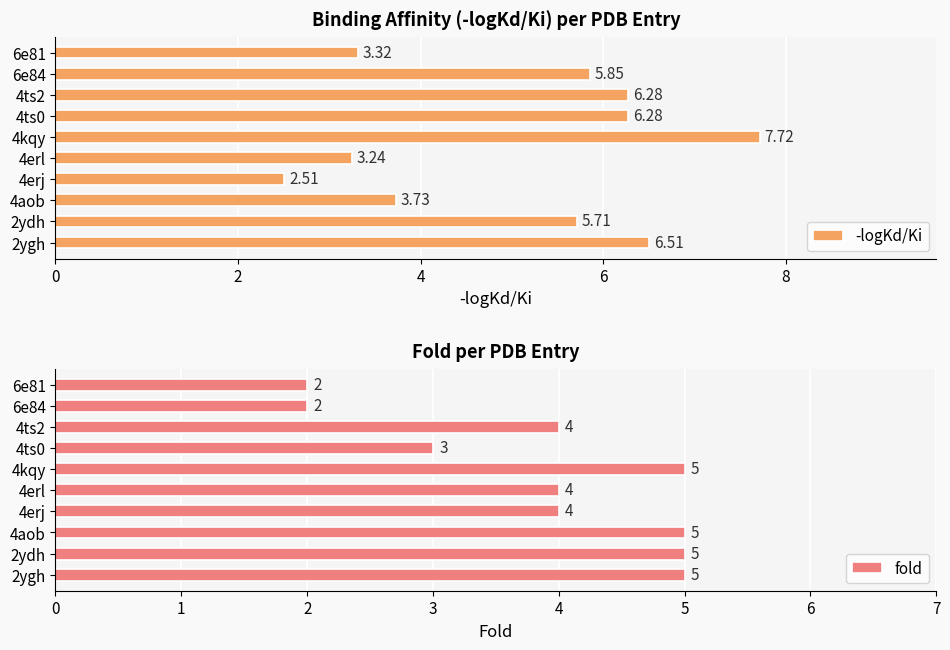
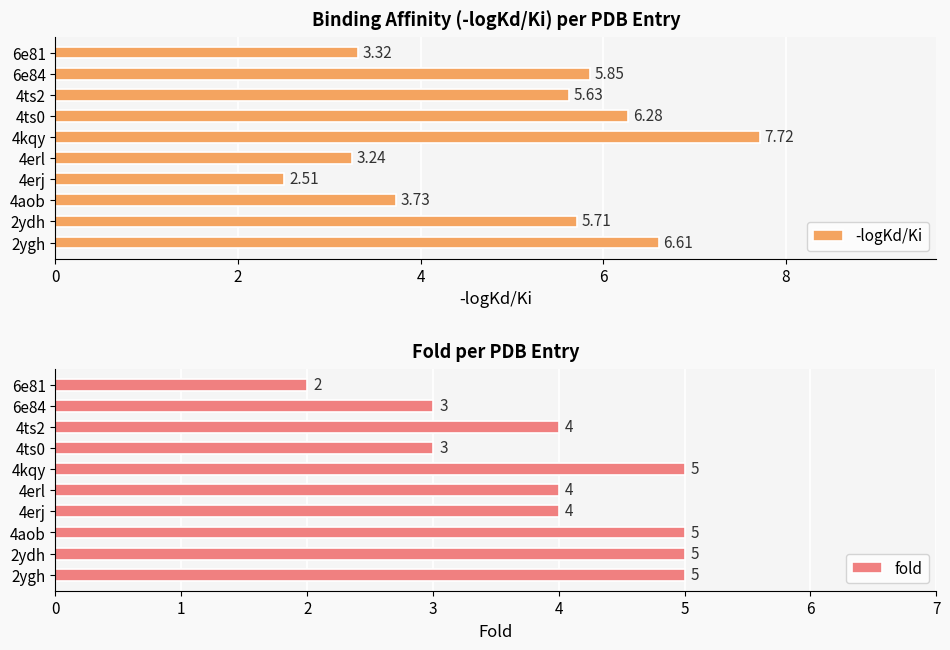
Binding Affinity (-logKd/Ki) per PDB Entry, 4ts2: 6.28 -> 5.63
Binding Affinity (-logKd/Ki) per PDB Entry, 2ygh: 6.51 -> 6.61
Fold per PDB Entry, 6e84: 2 -> 3
